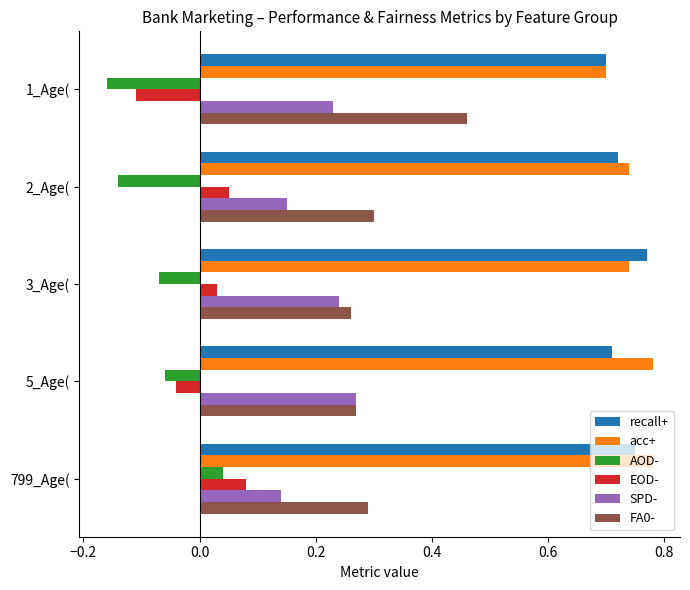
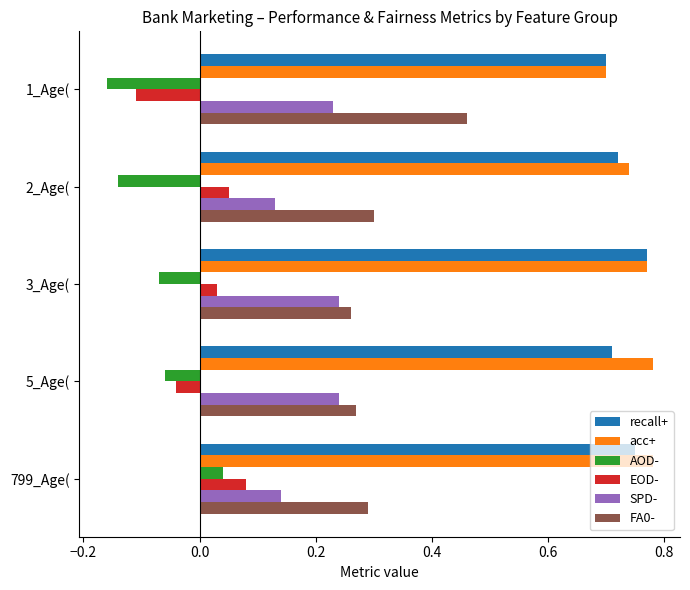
SPD-, 2_Age(: 0.15 -> 0.13
acc+, 3_Age(: 0.74 -> 0.77
SPD-, 5_Age(: 0.27 -> 0.24
